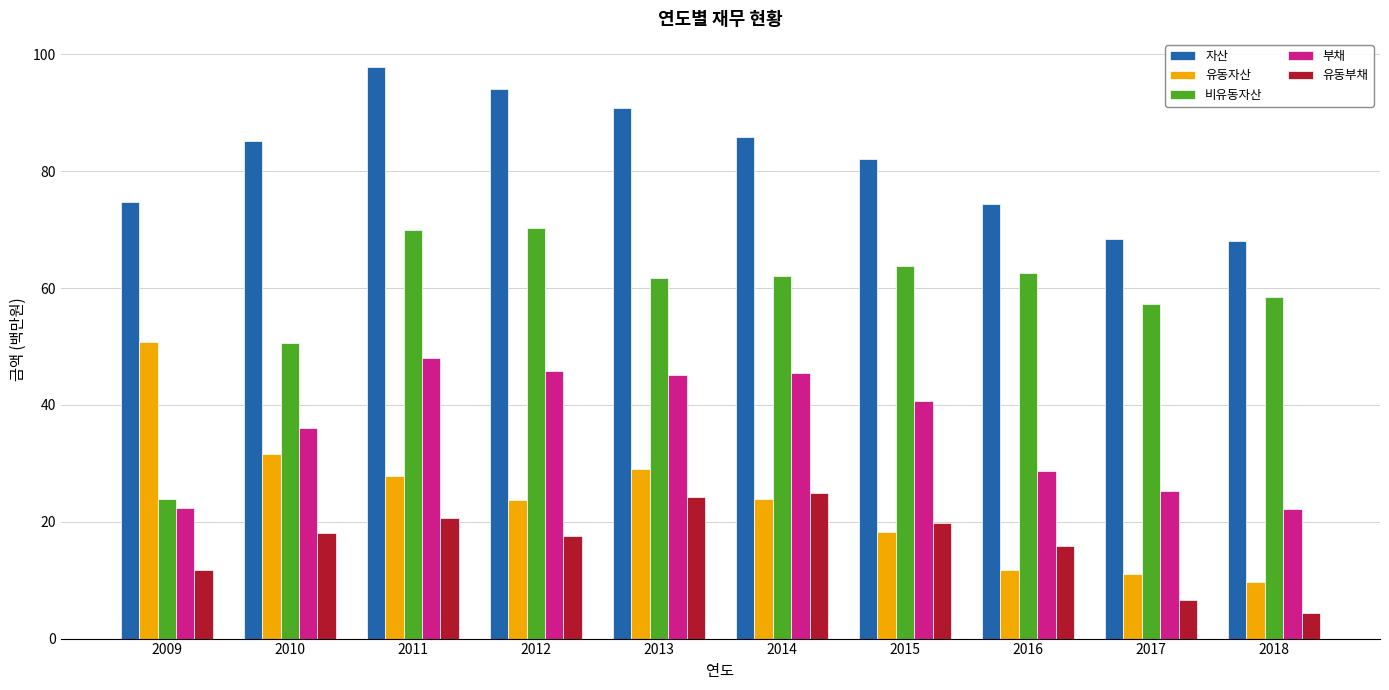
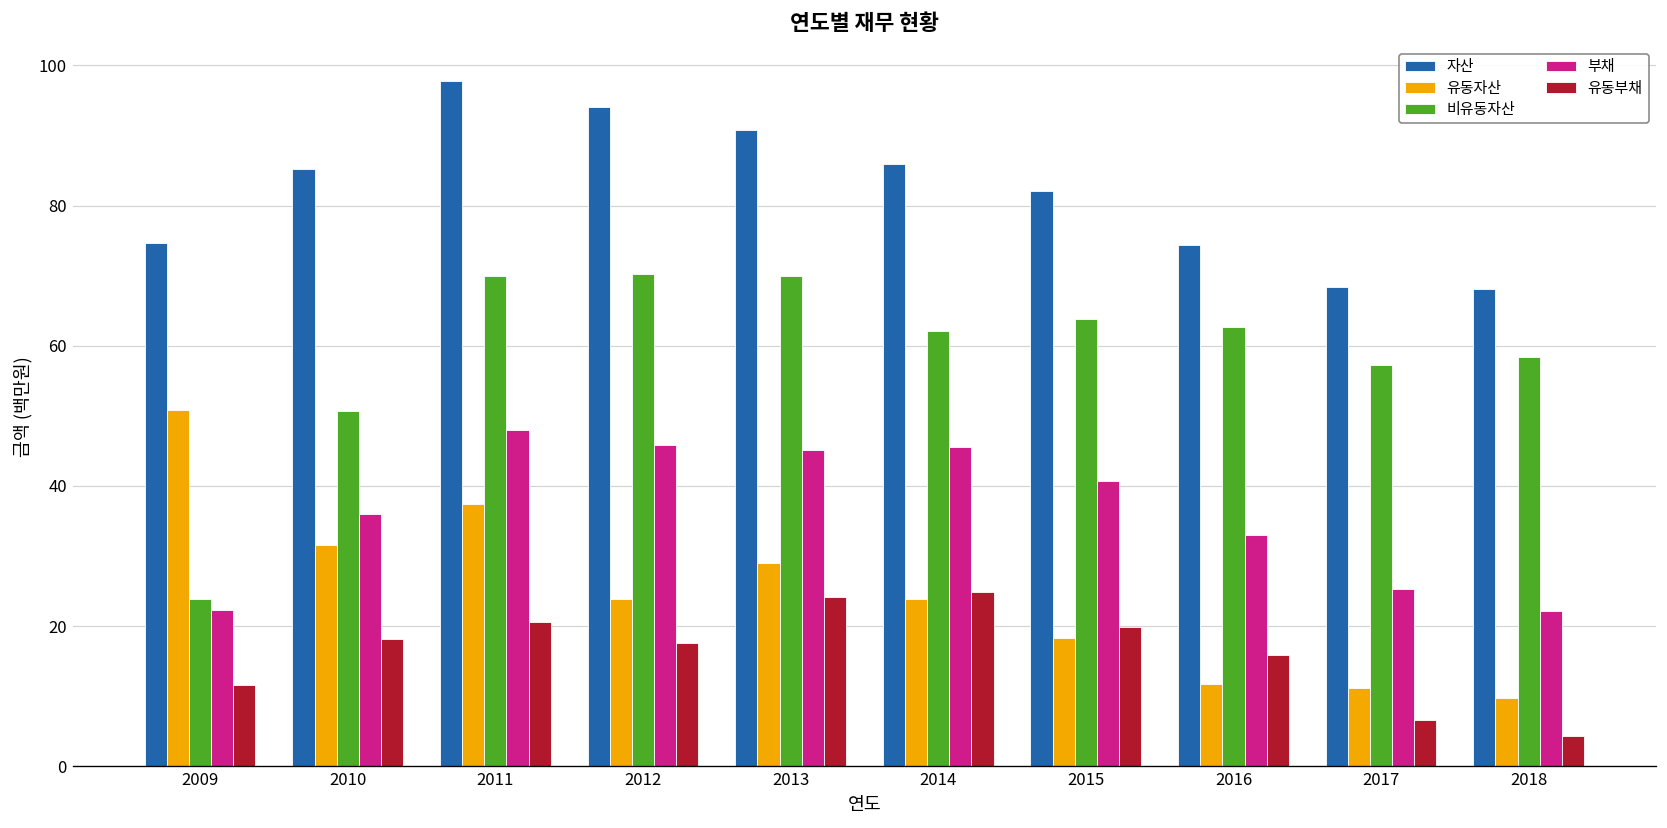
유동자산, 2011: 28 -> 37
비유동자산, 2013: 62 -> 70
부채, 2016: 29 -> 33
